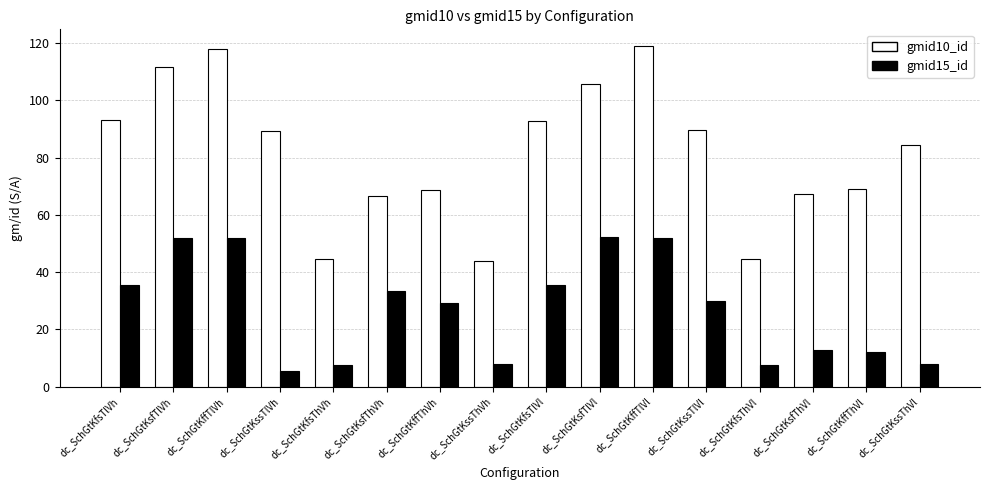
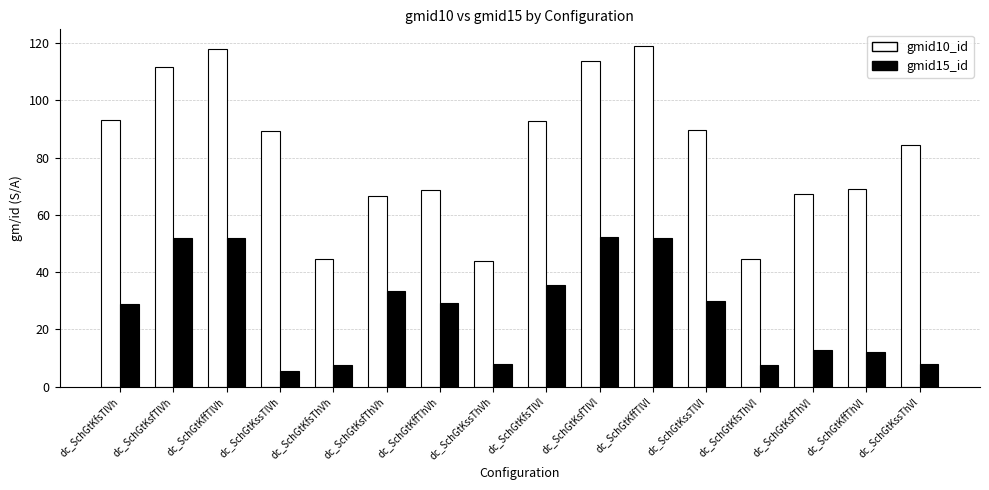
gmid15_id, dc_SchGtKfsTlVh: 36 -> 29
gmid10_id, dc_SchGtKsfTlVl: 106 -> 114
